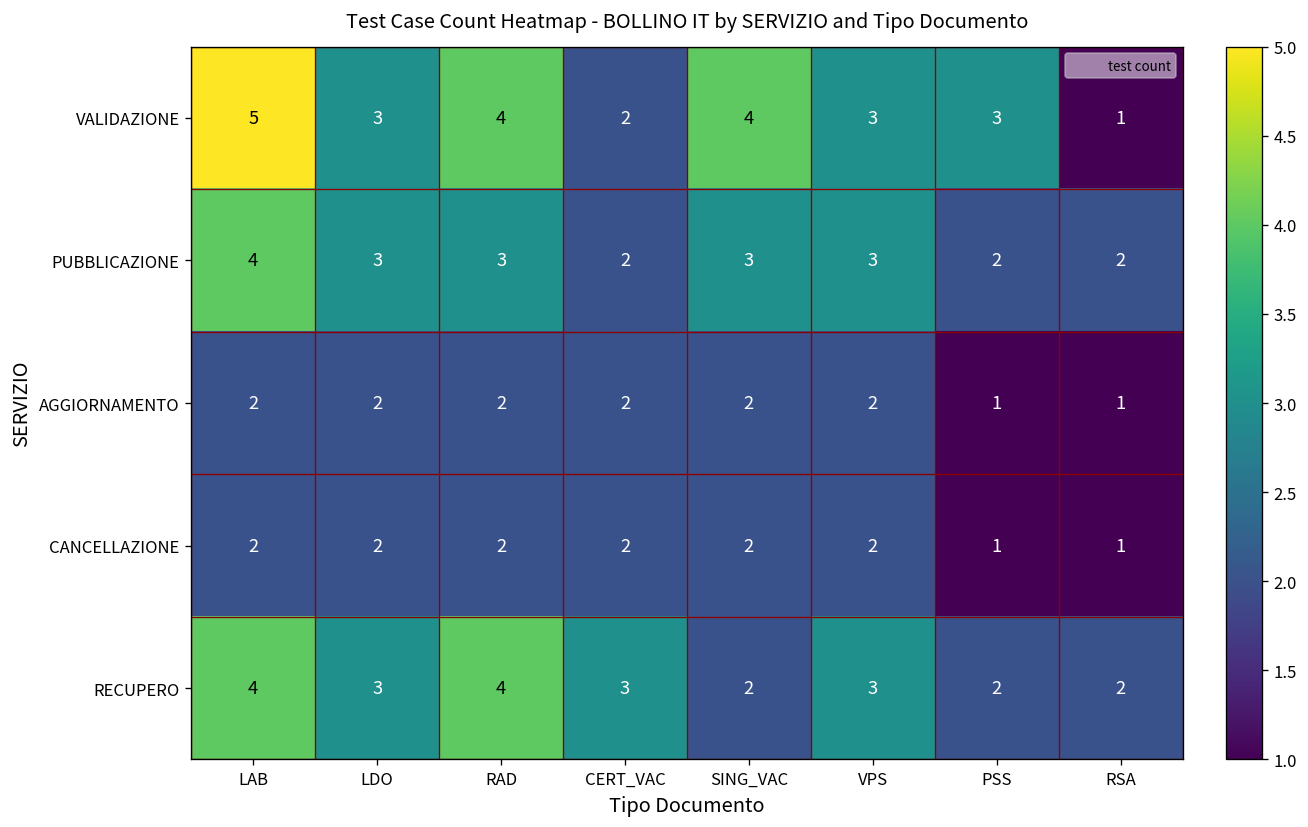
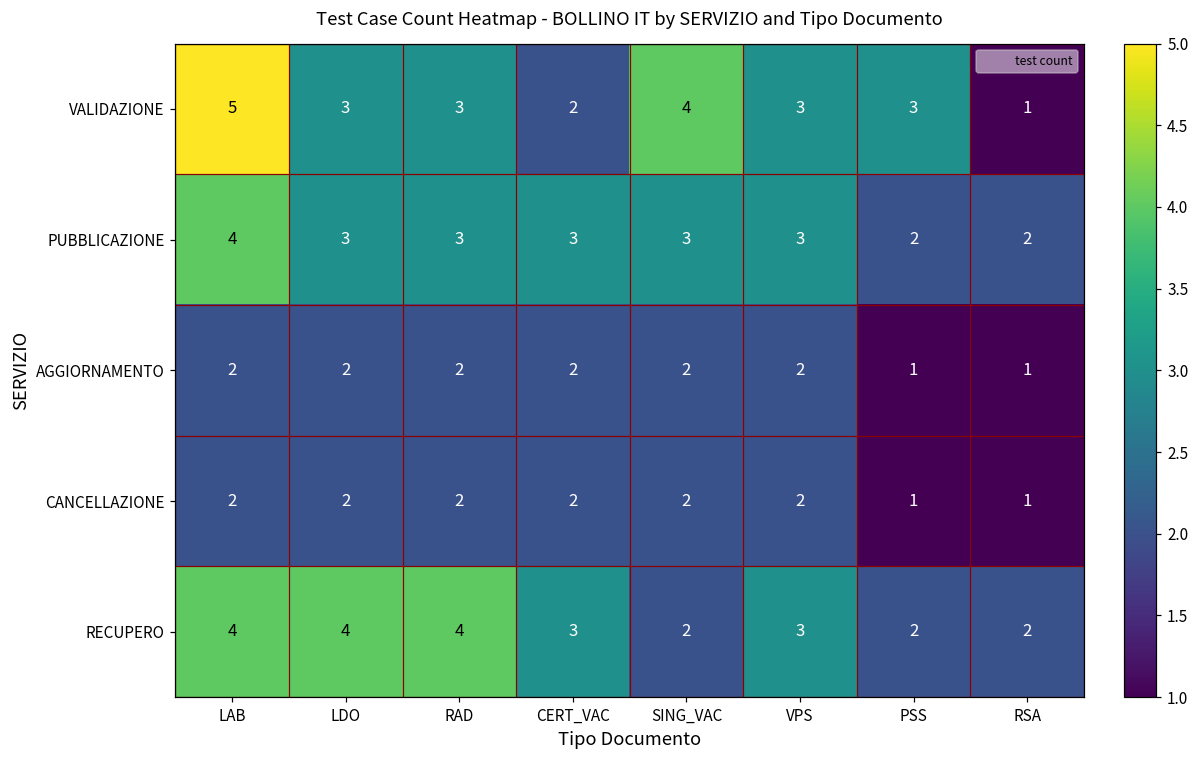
VALIDAZIONE, RAD: 4 -> 3
PUBBLICAZIONE, CERT_VAC: 2 -> 3
RECUPERO, LDO: 3 -> 4
